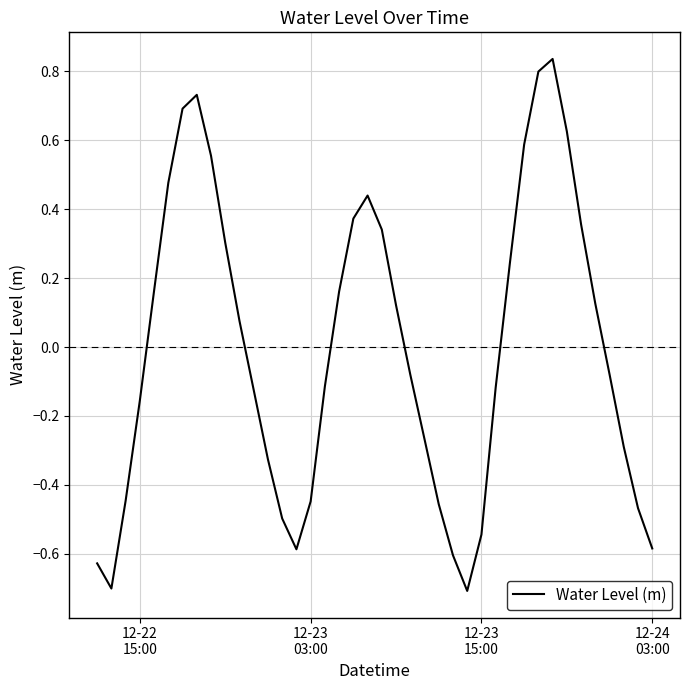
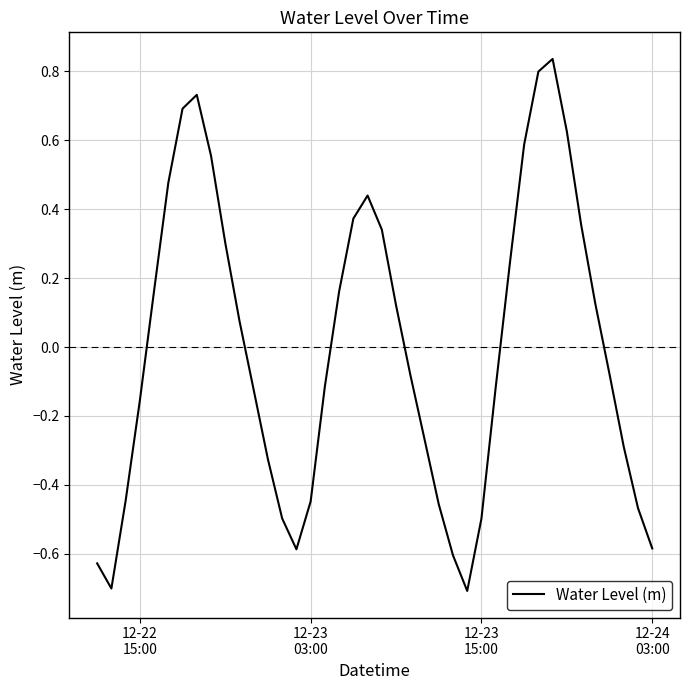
12-23 15:00: -0.54 -> -0.50
